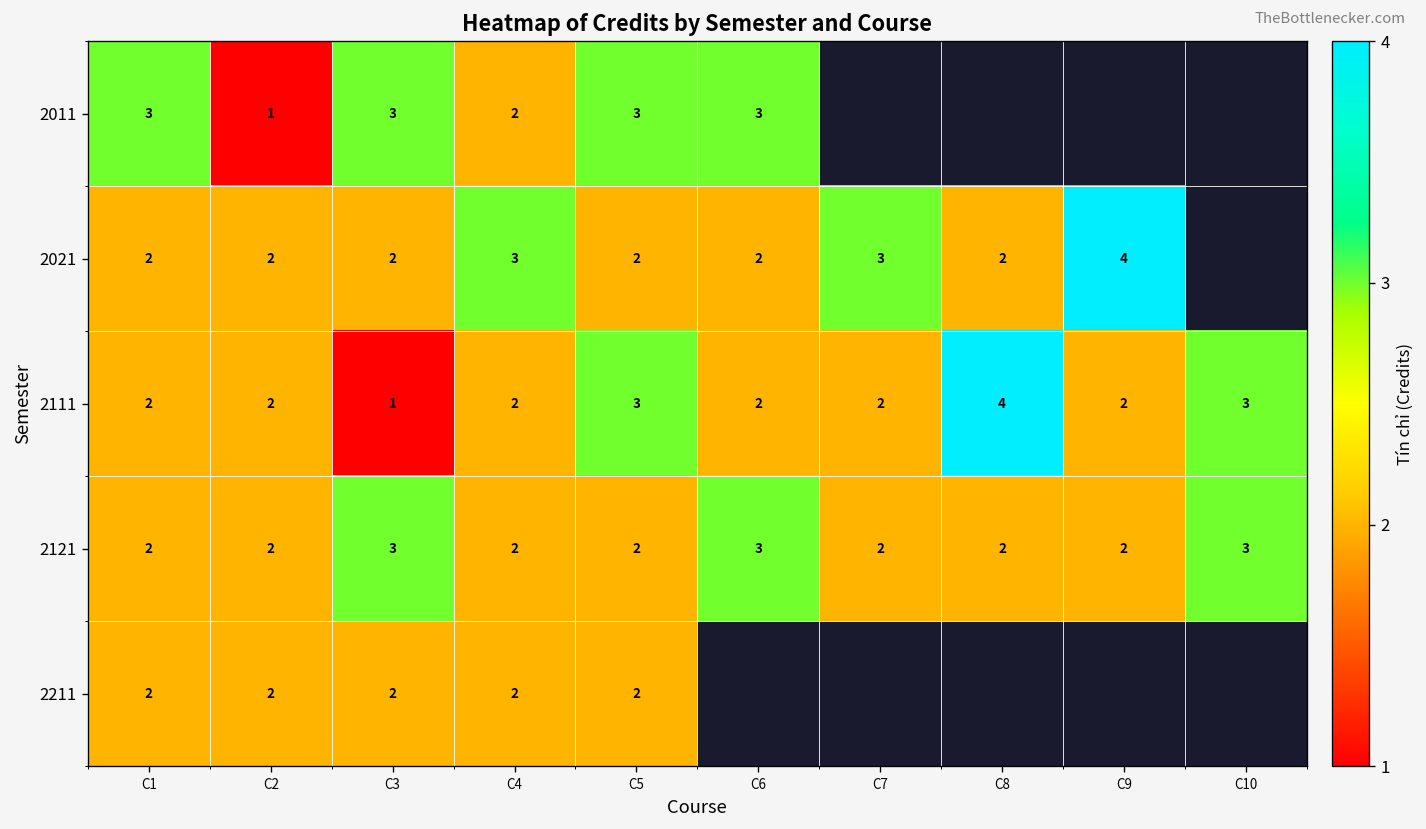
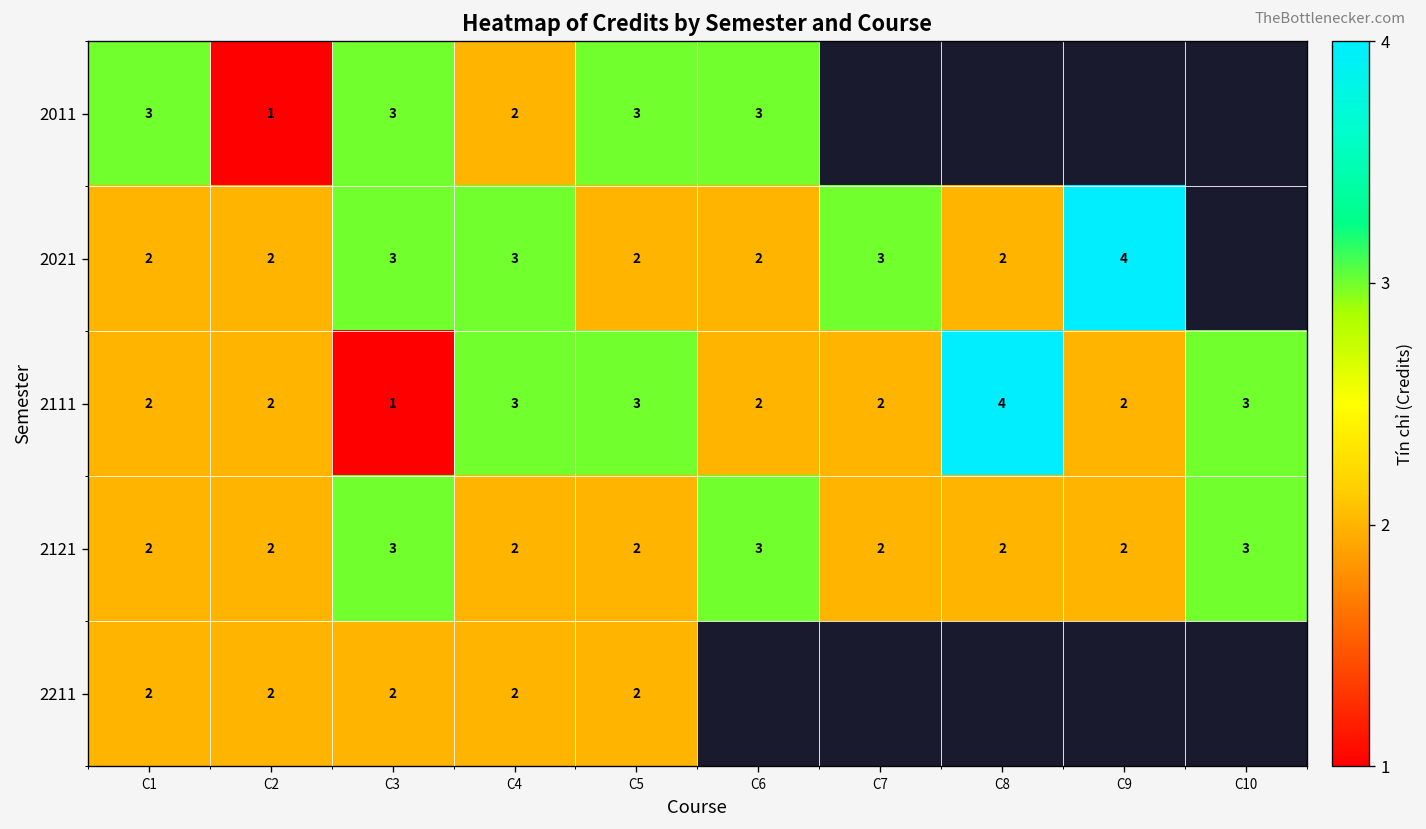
2021, C3: 2 -> 3
2111, C4: 2 -> 3
